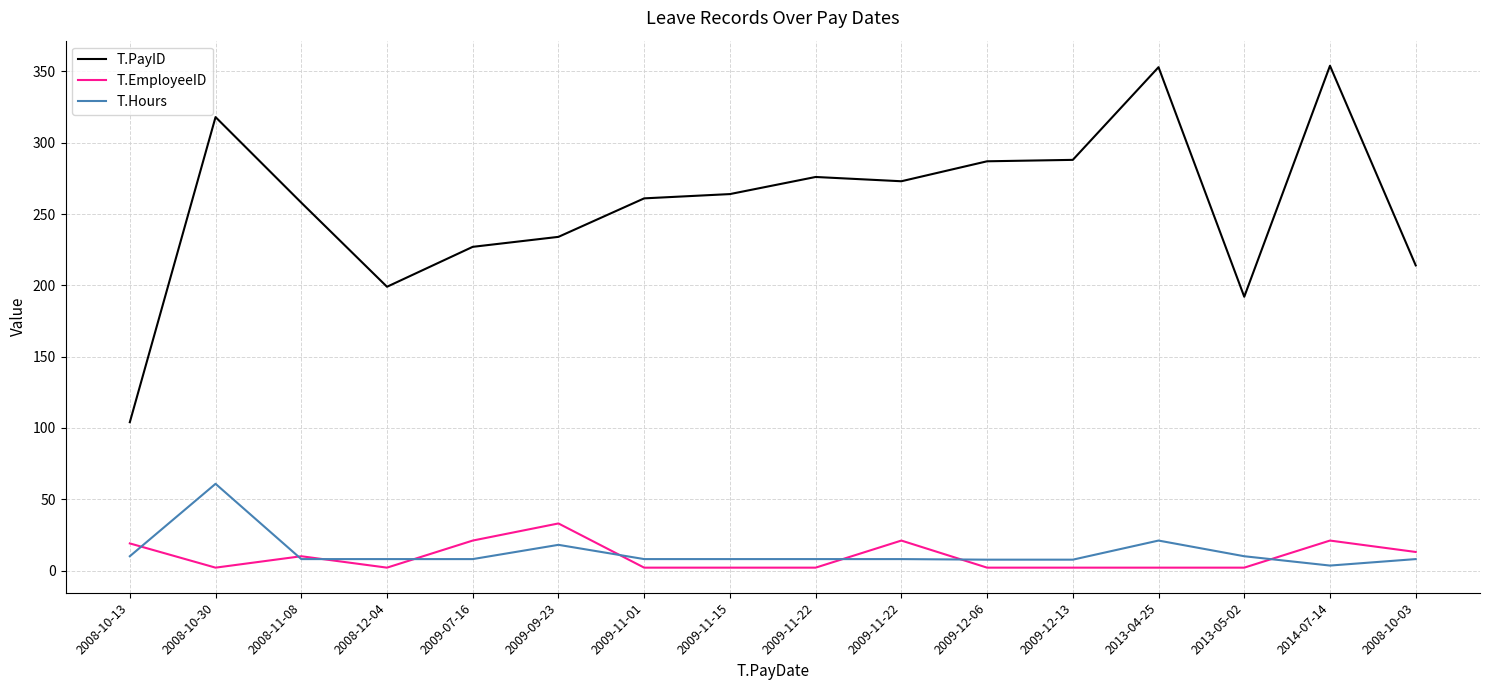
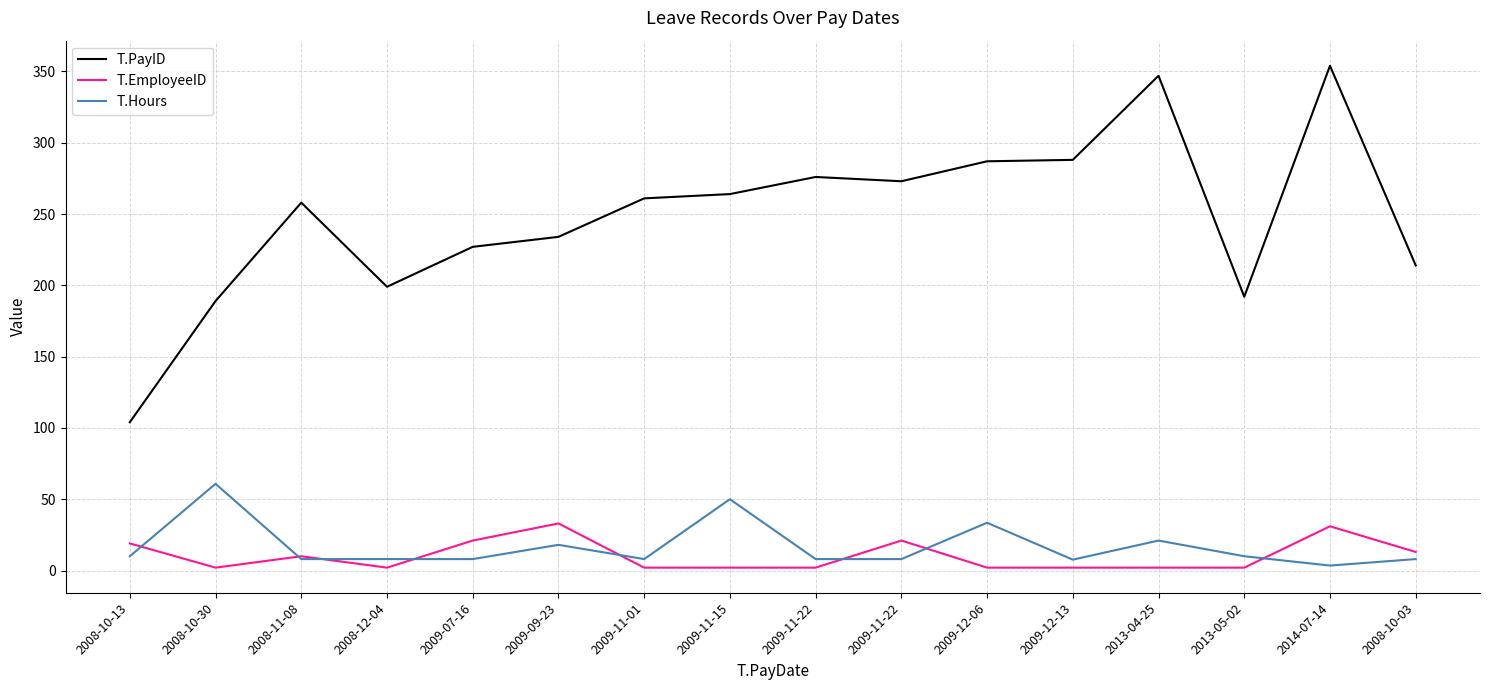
T.PayID, 2008-10-30: 318 -> 189
T.Hours, 2009-11-15: 8 -> 50
T.Hours, 2009-12-06: 8 -> 34
T.PayID, 2013-04-25: 353 -> 347
T.EmployeeID, 2014-07-14: 21 -> 31
